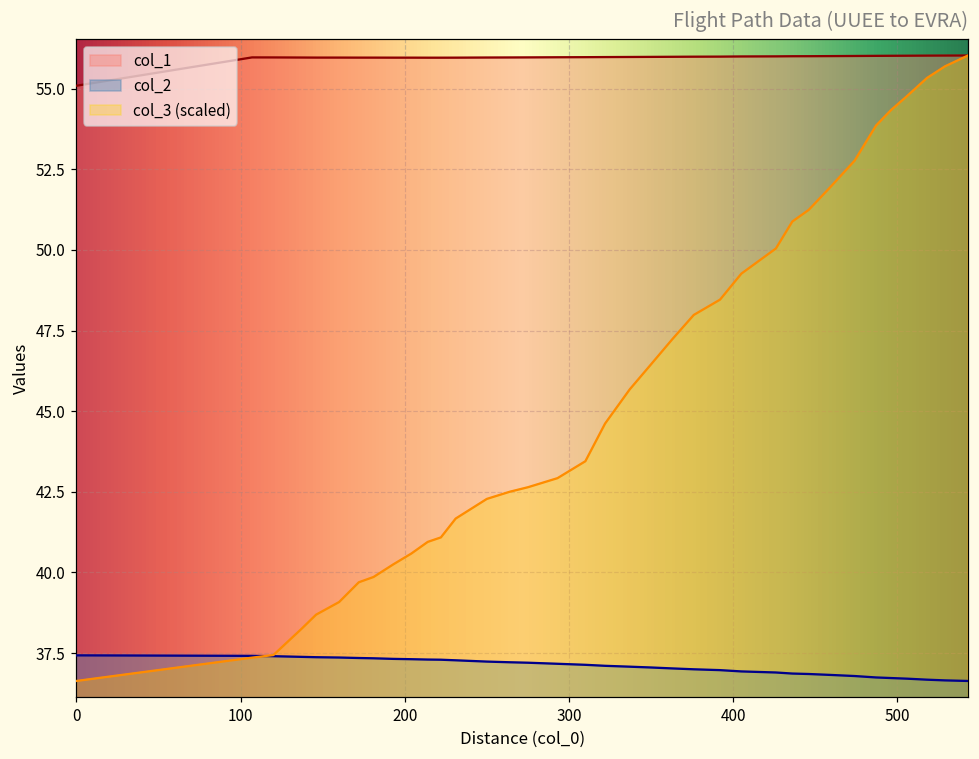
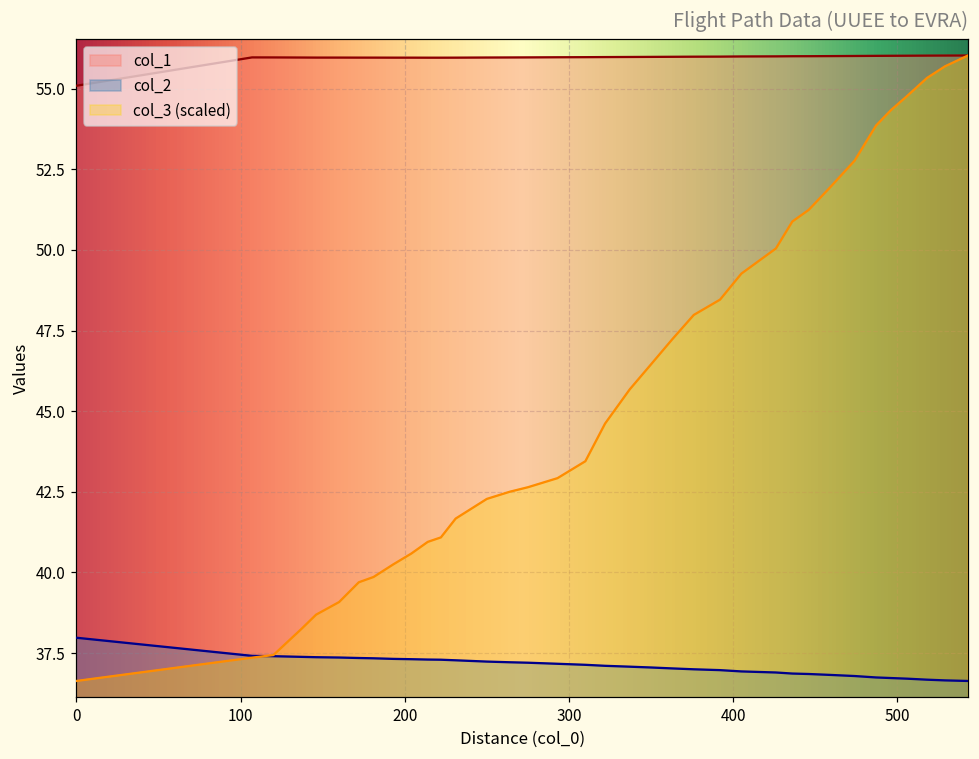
col_2, 0: 37.4 -> 38.0
